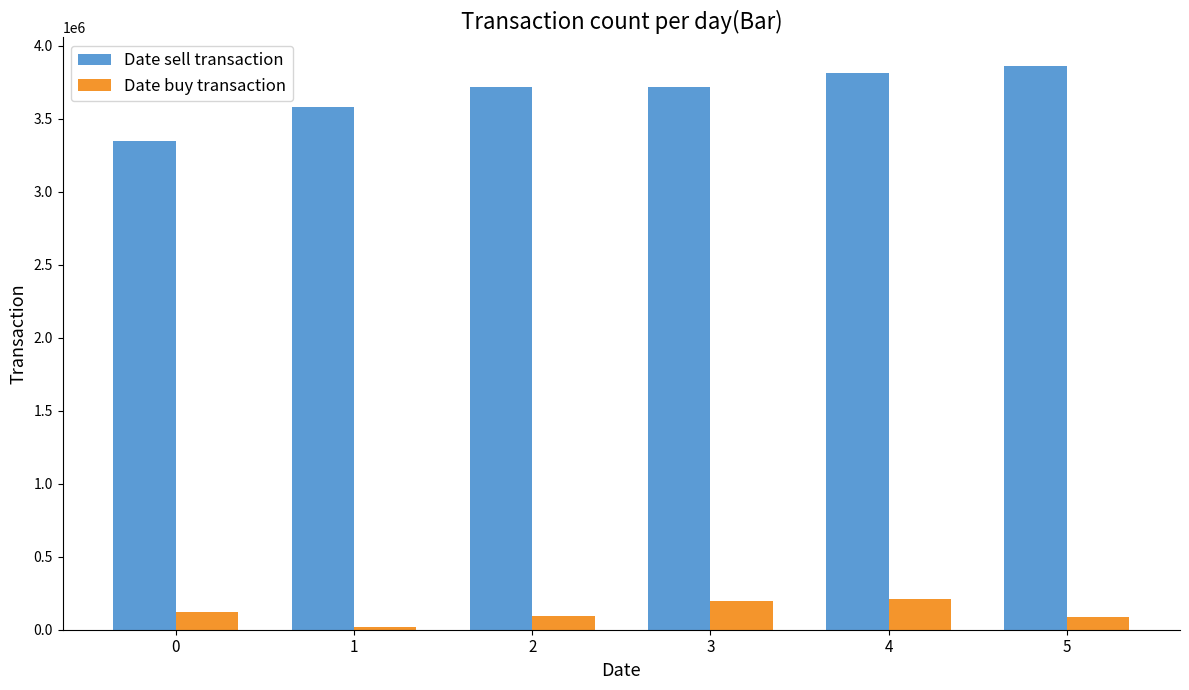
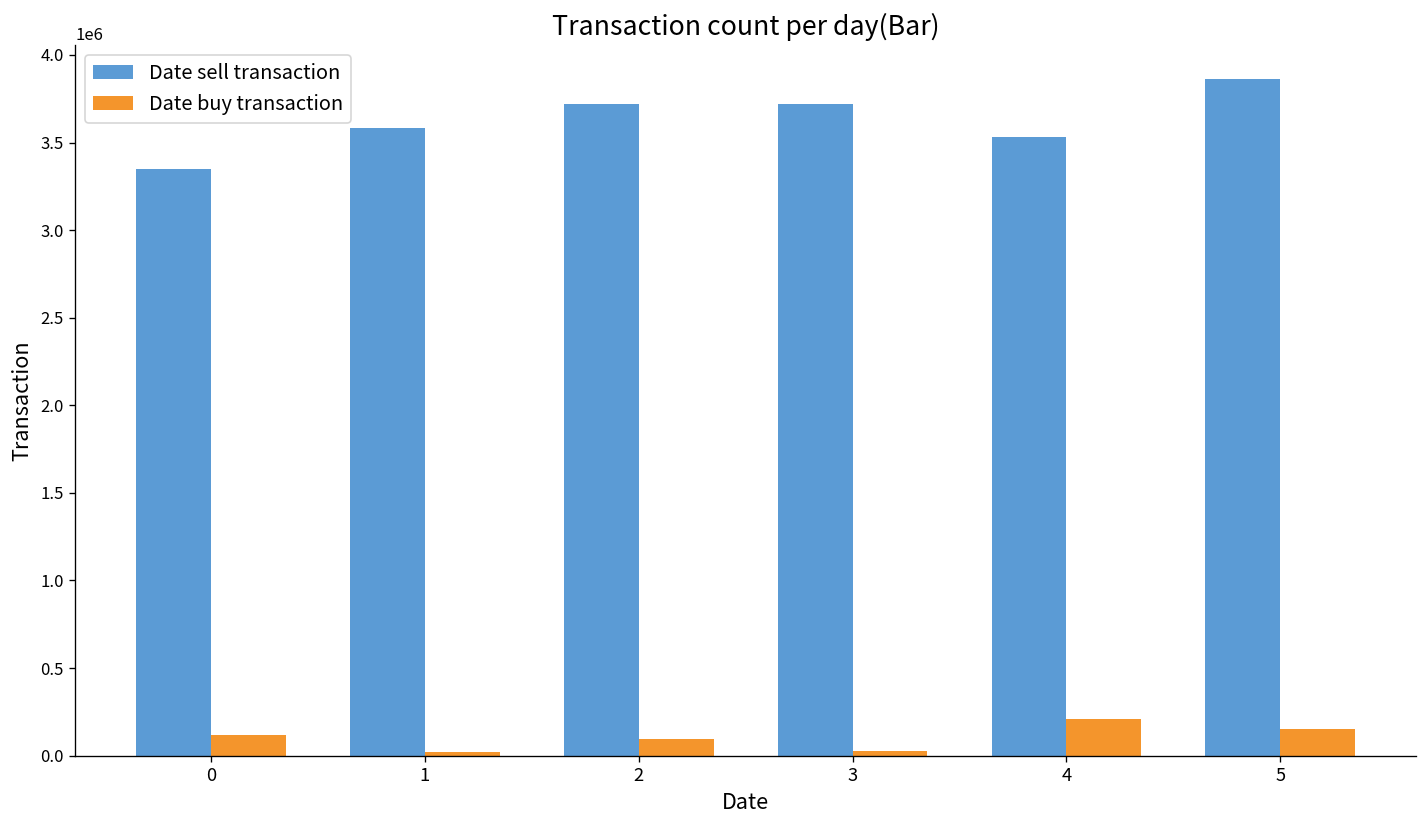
Date buy transaction, 3: 200000 -> 20000
Date sell transaction, 4: 3810000 -> 3530000
Date buy transaction, 5: 90000 -> 150000
